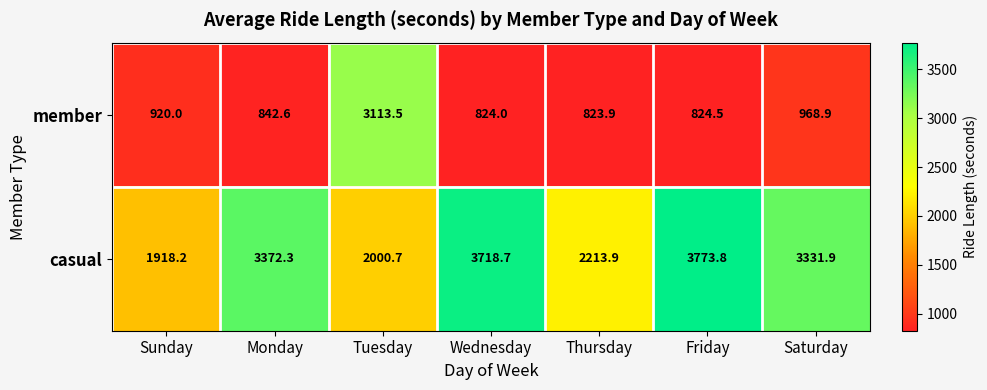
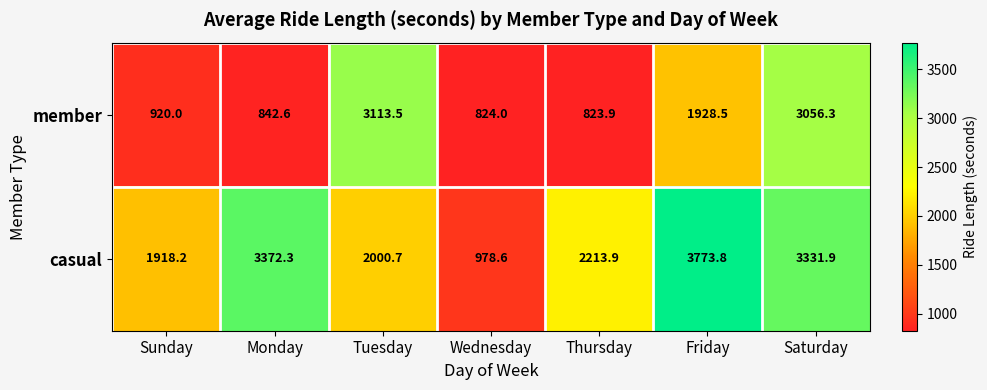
member, Friday: 824.5 -> 1928.5
member, Saturday: 968.9 -> 3056.3
casual, Wednesday: 3718.7 -> 978.6
